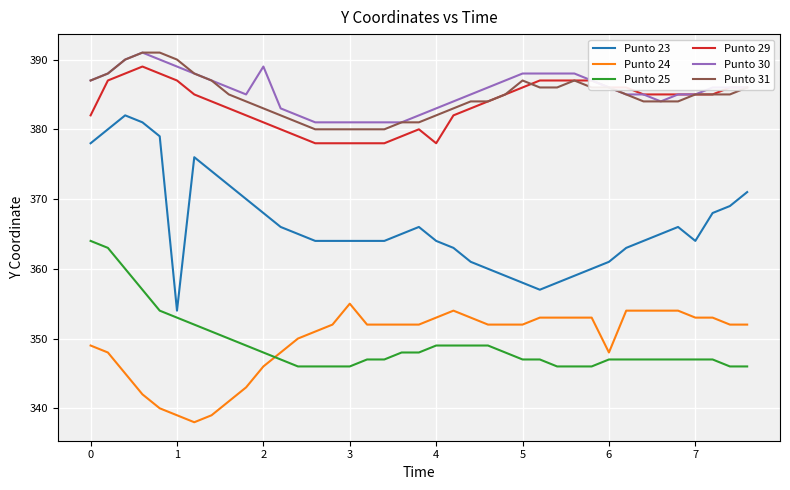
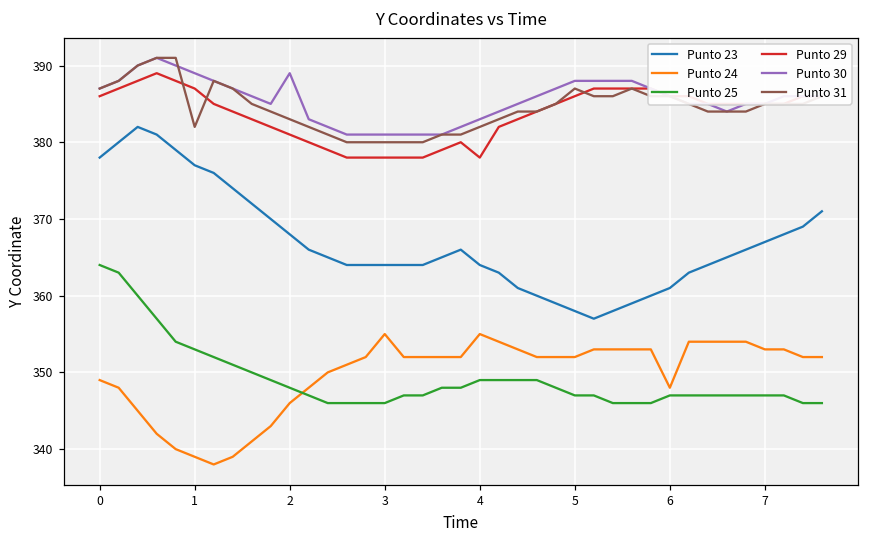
Punto 29, 0: 382 -> 386
Punto 23, 1: 354 -> 377
Punto 31, 1: 390 -> 382
Punto 24, 4: 353 -> 355
Punto 23, 7: 364 -> 367
